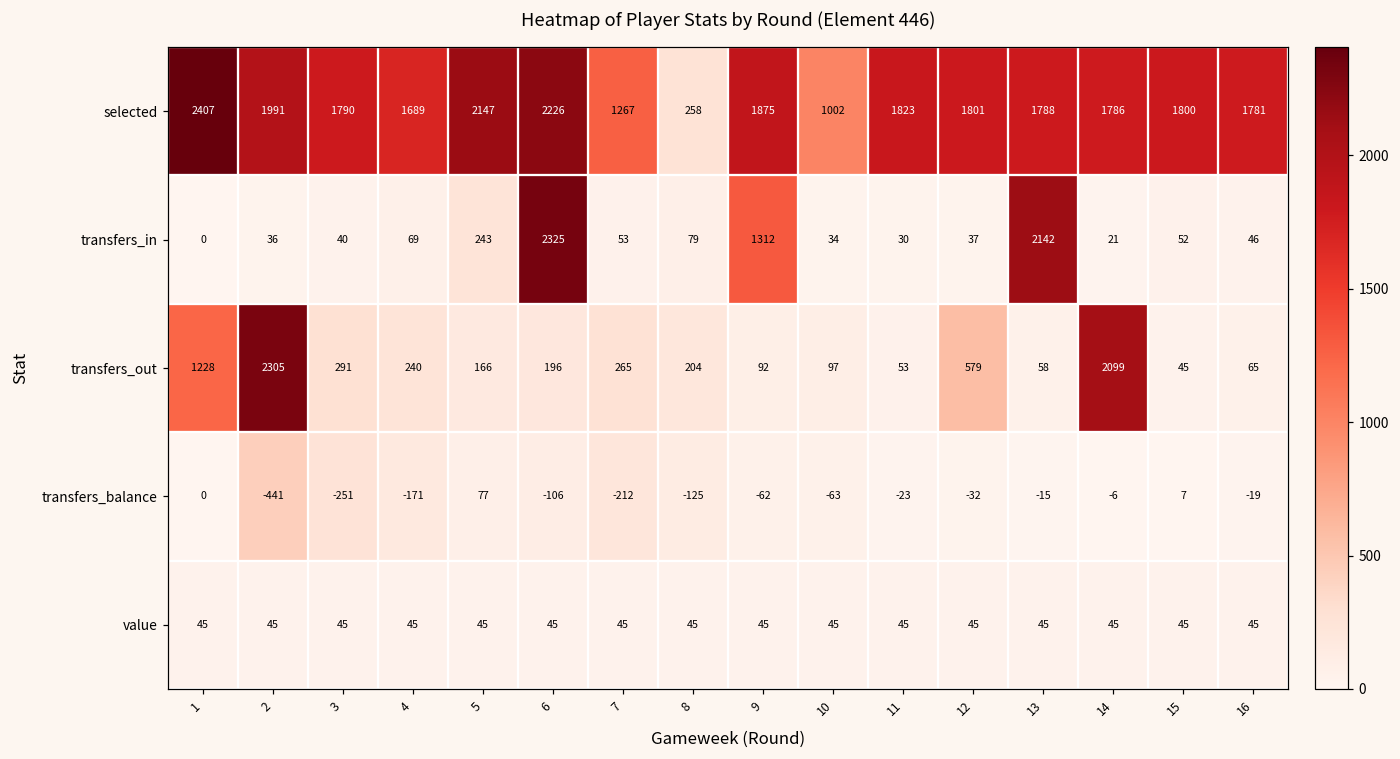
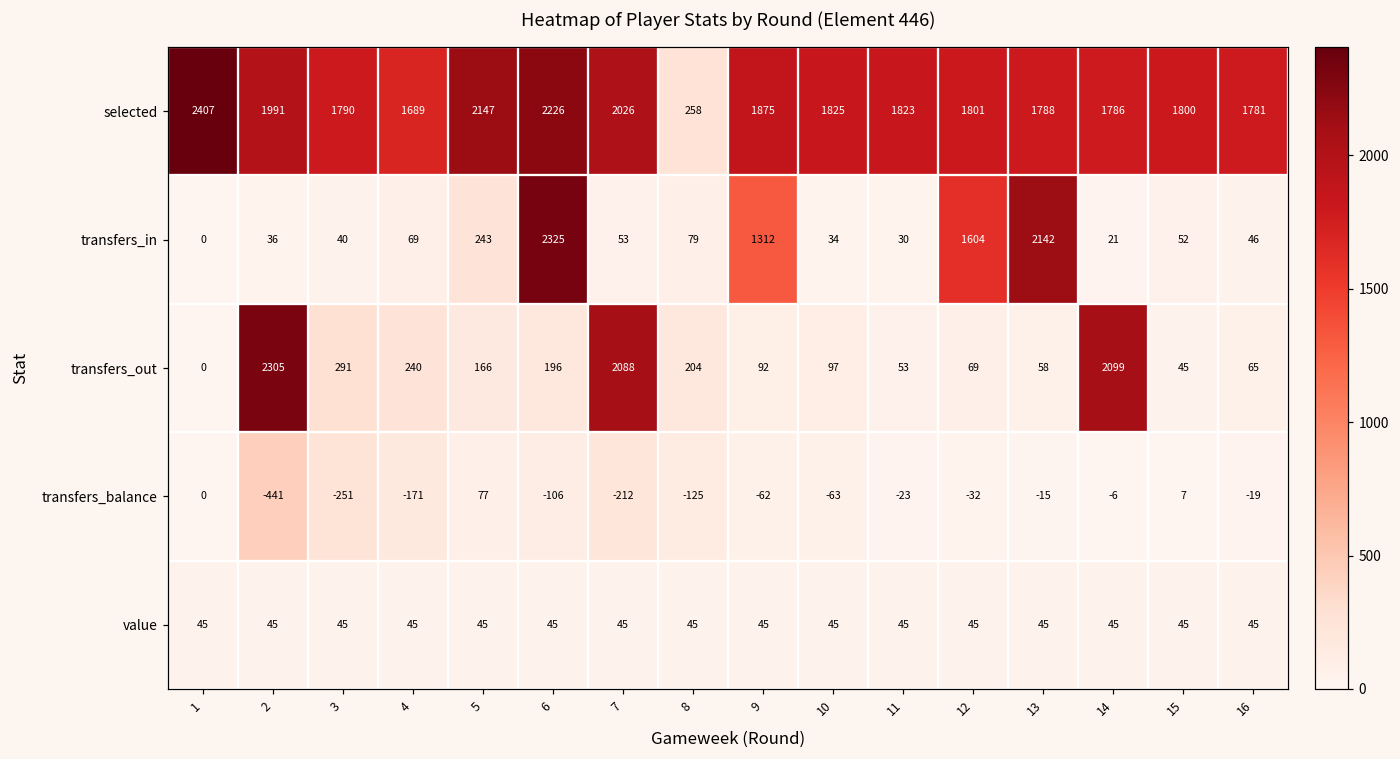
selected, 7: 1267 -> 2026
selected, 10: 1002 -> 1825
transfers_in, 12: 37 -> 1604
transfers_out, 1: 1228 -> 0
transfers_out, 7: 265 -> 2088
transfers_out, 12: 579 -> 69
